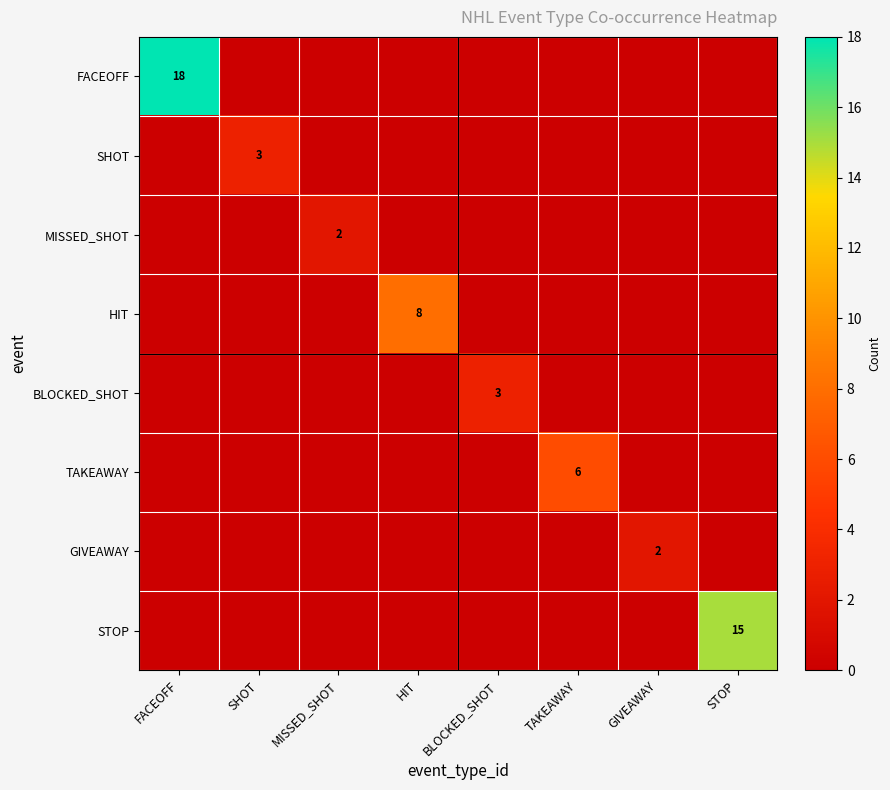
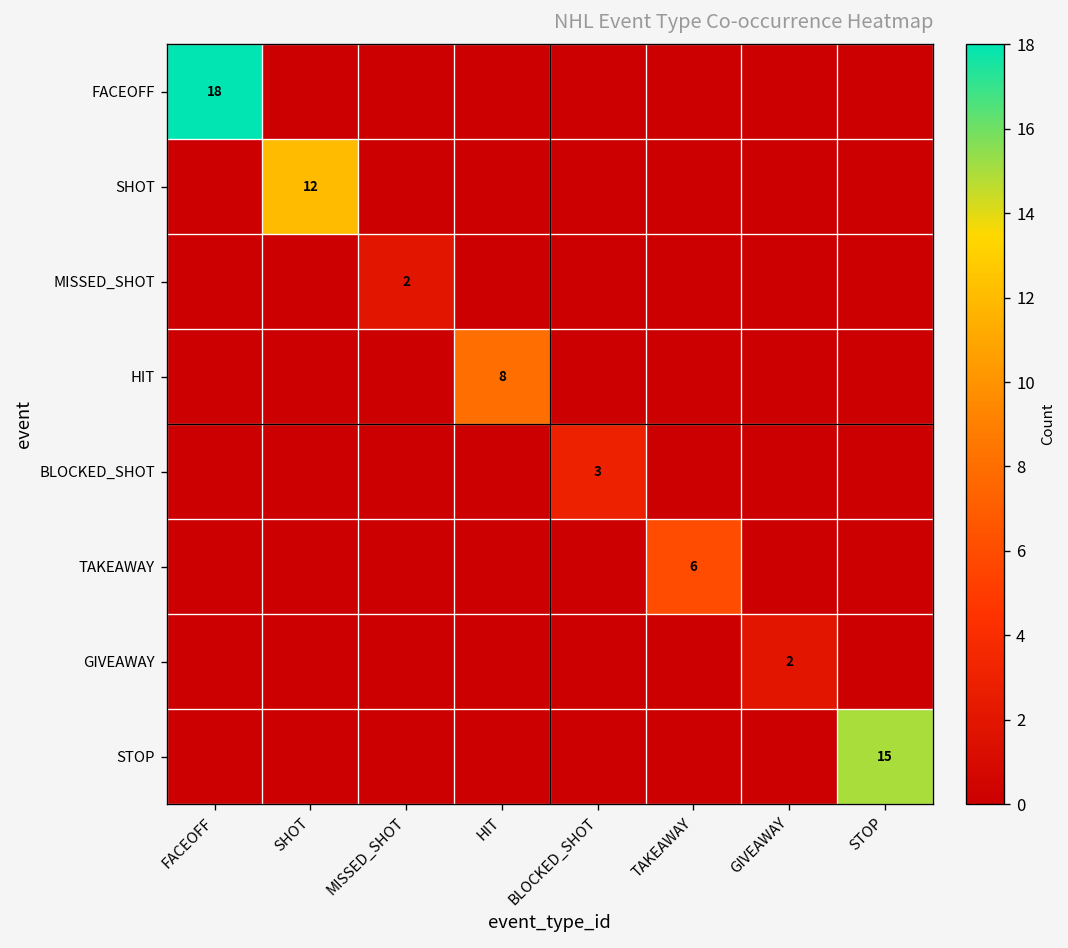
SHOT, SHOT: 3 -> 12
